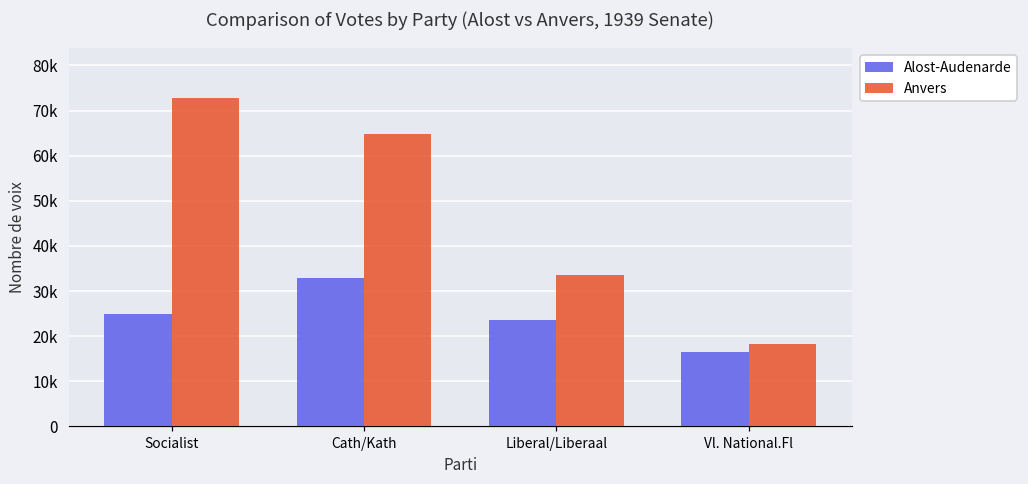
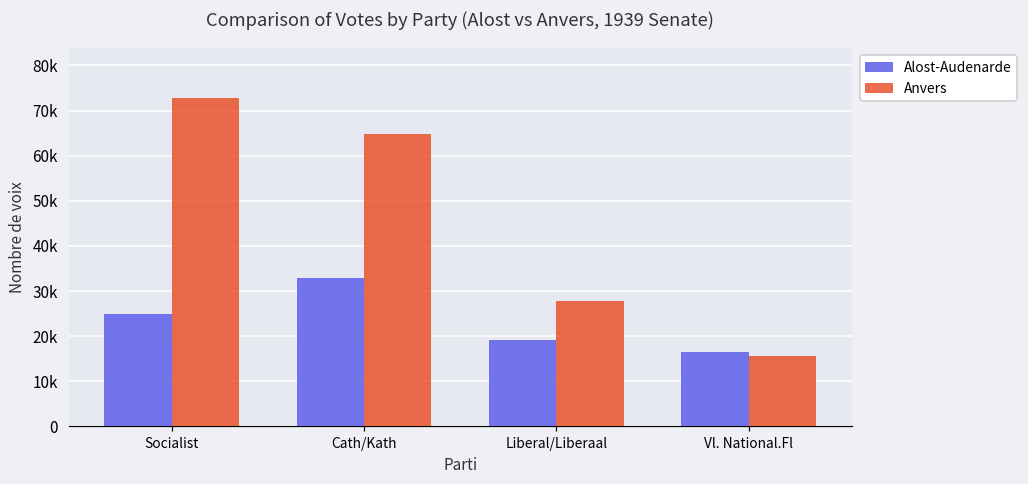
Alost-Audenarde, Liberal/Liberaal: 24000 -> 19000
Anvers, Liberal/Liberaal: 34000 -> 28000
Anvers, Vl. National.Fl: 18000 -> 16000
